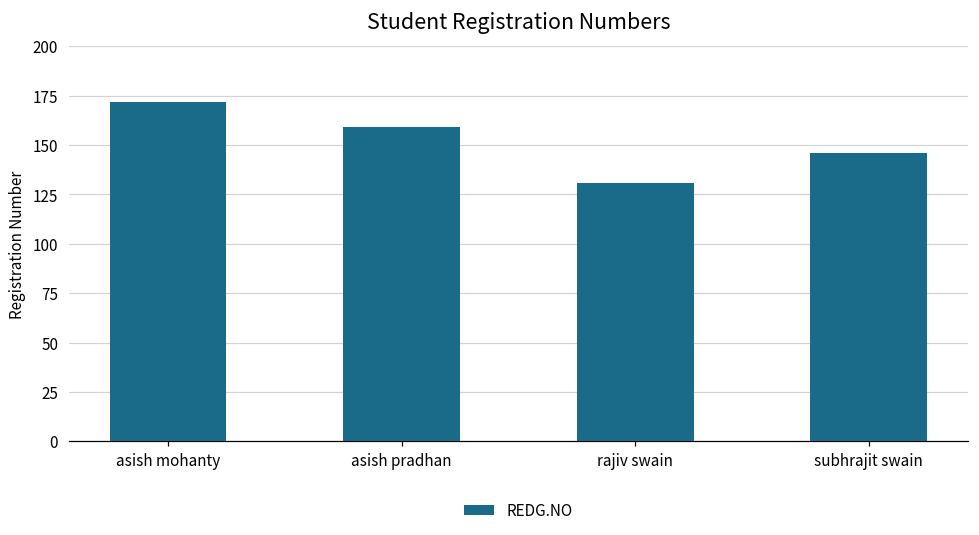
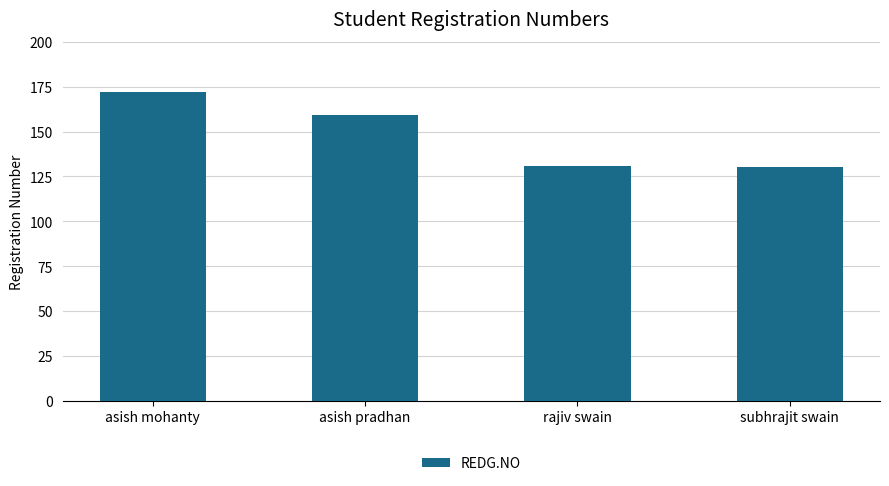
subhrajit swain: 146 -> 130
